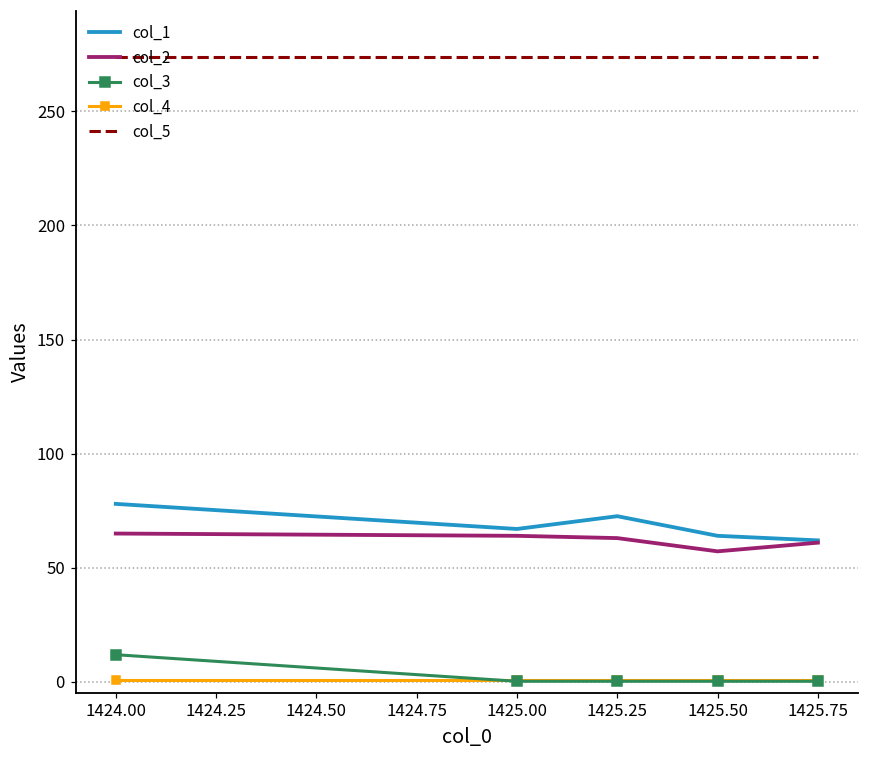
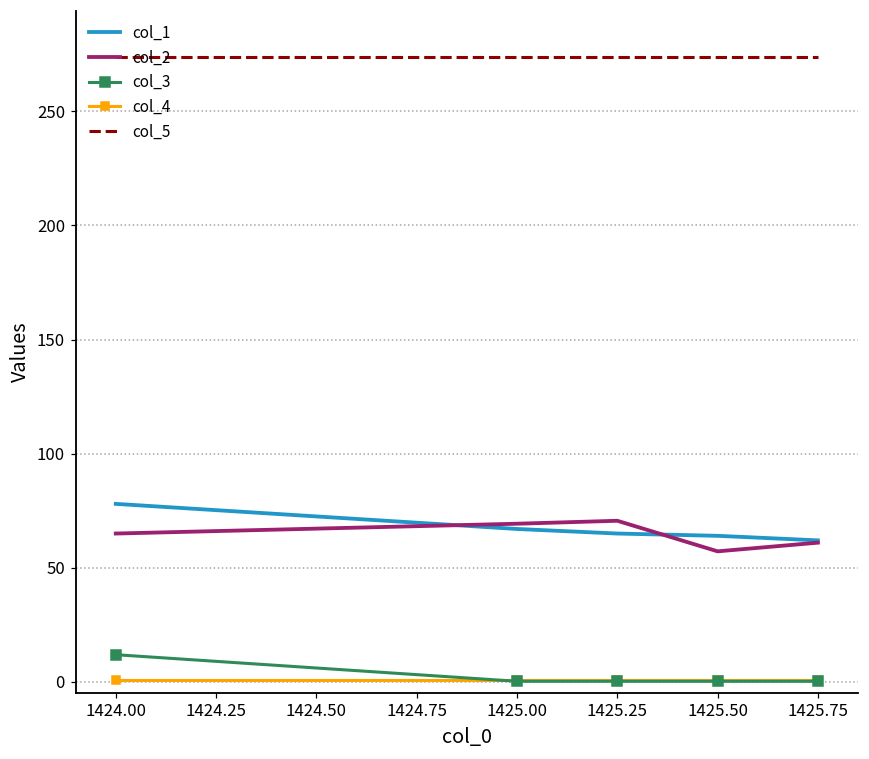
col_2, 1425.00: 64 -> 69
col_1, 1425.25: 73 -> 65
col_2, 1425.25: 63 -> 71
